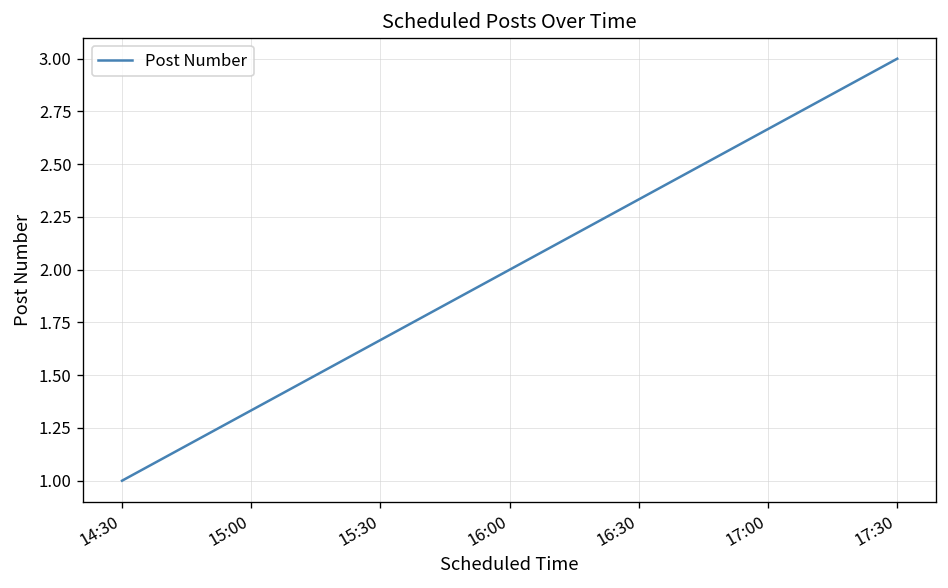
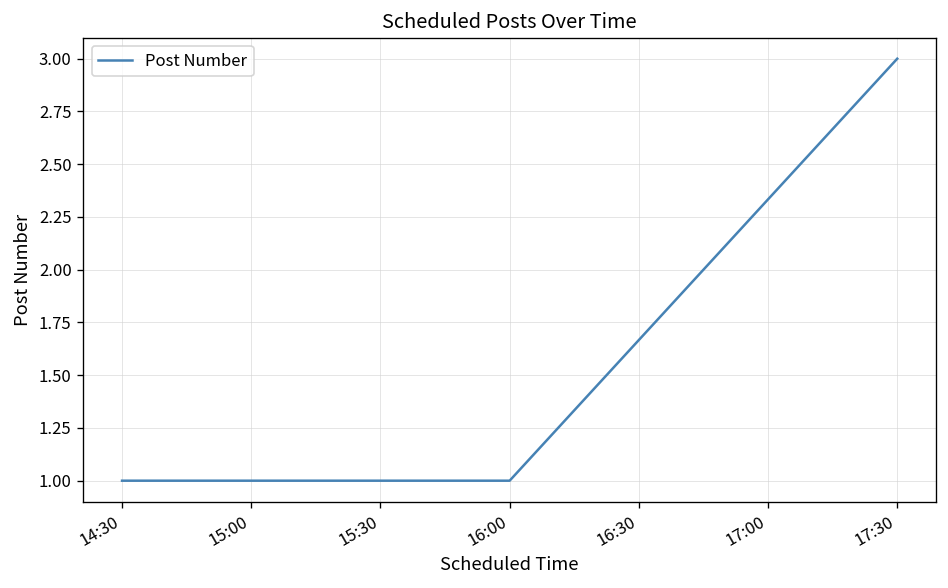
16:00: 2 -> 1
